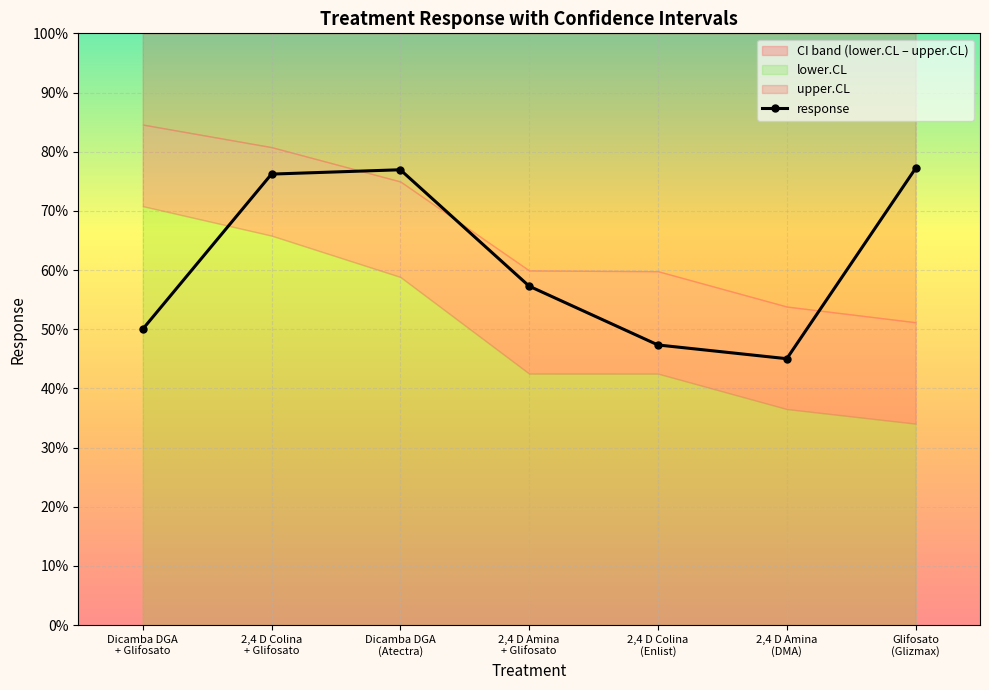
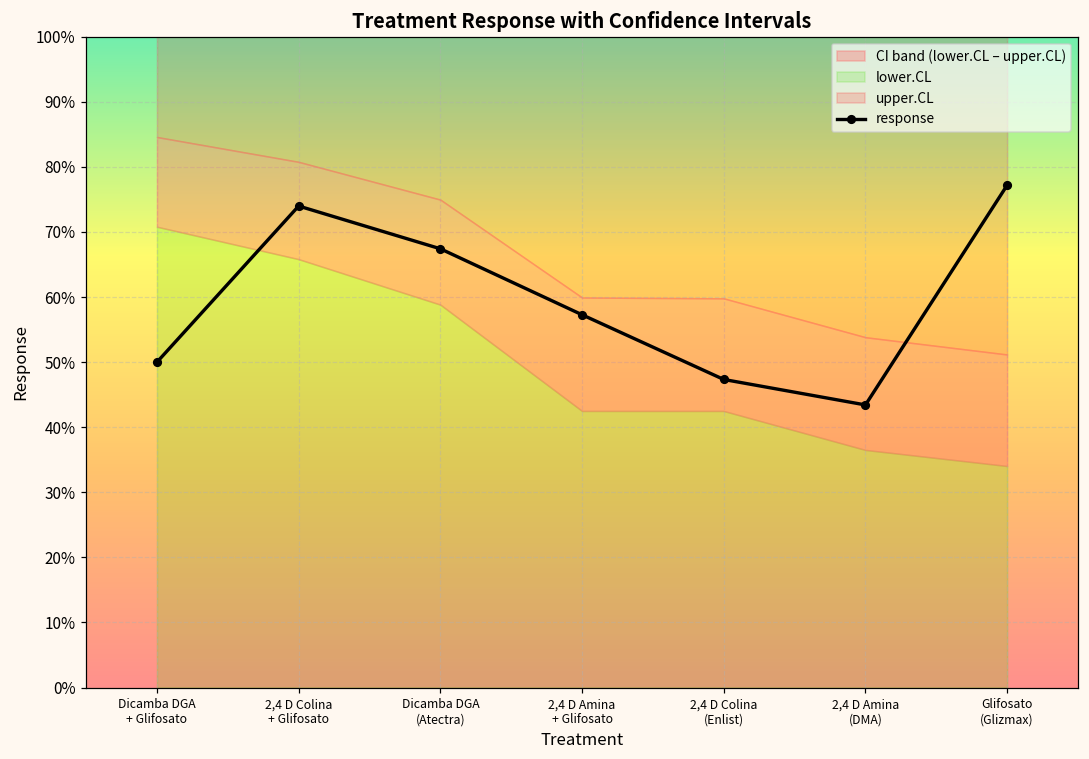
response, 2,4 D Colina + Glifosato: 76% -> 74%
response, Dicamba DGA (Atectra): 77% -> 67%
response, 2,4 D Amina (DMA): 45% -> 43%
